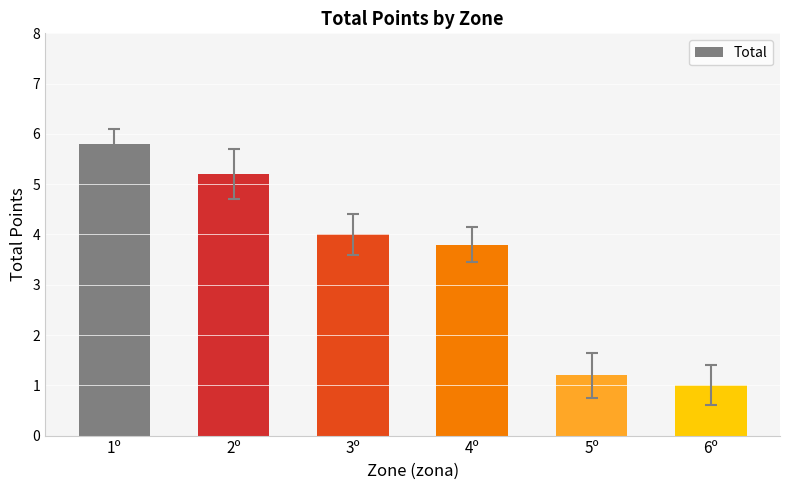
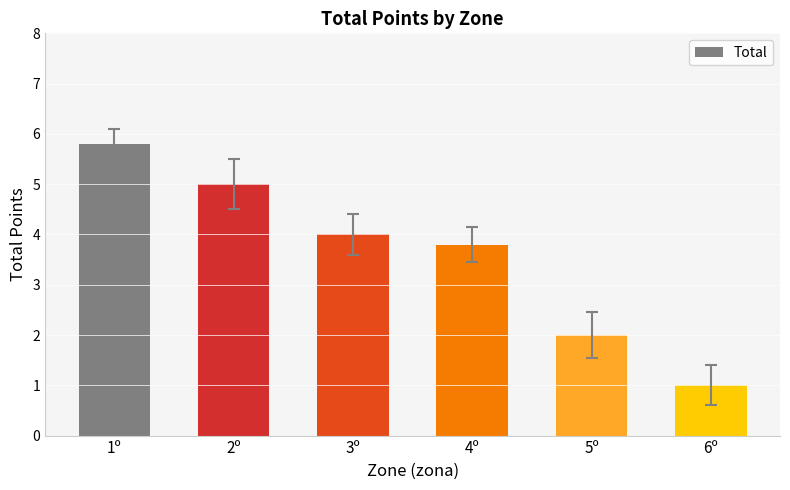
Total, 2º: 5.2 -> 5.0
Total, 5º: 1.2 -> 2.0
